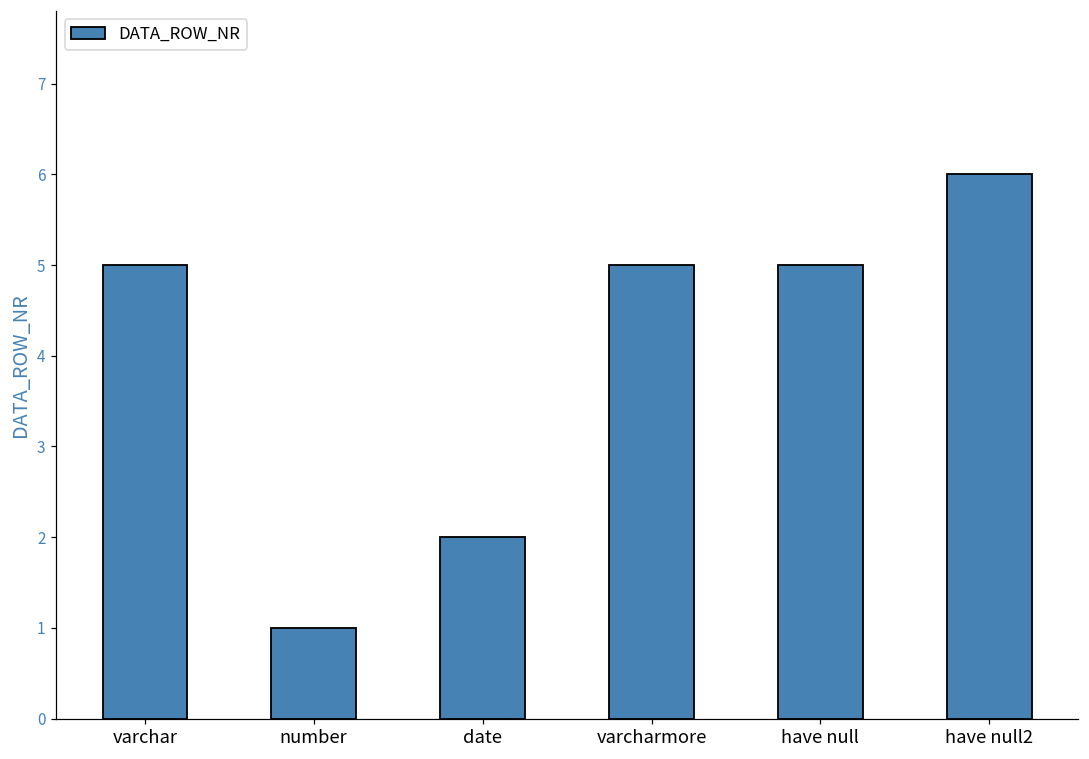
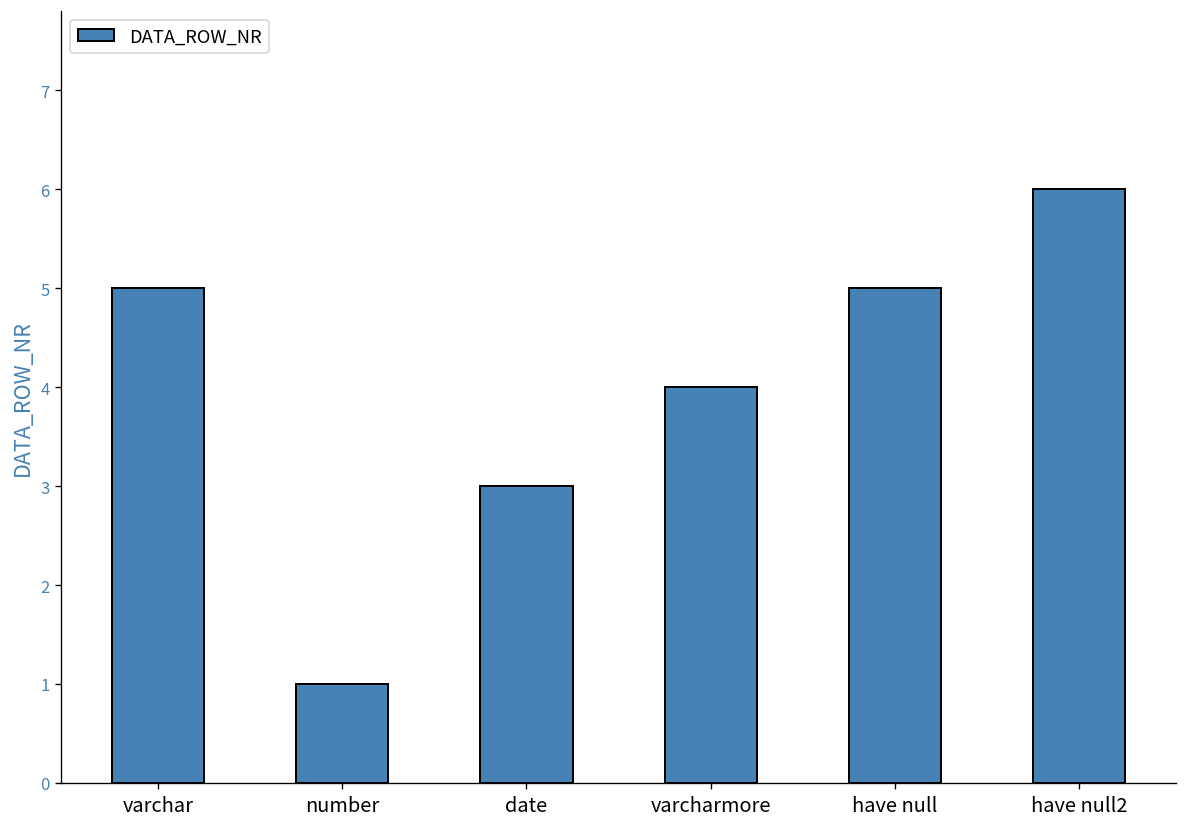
date: 2 -> 3
varcharmore: 5 -> 4
